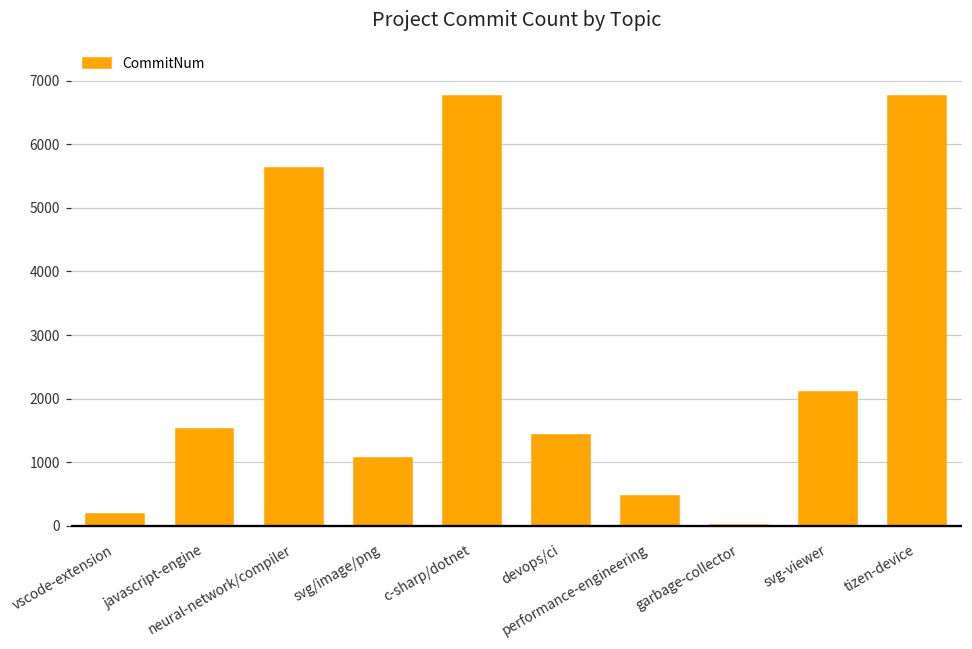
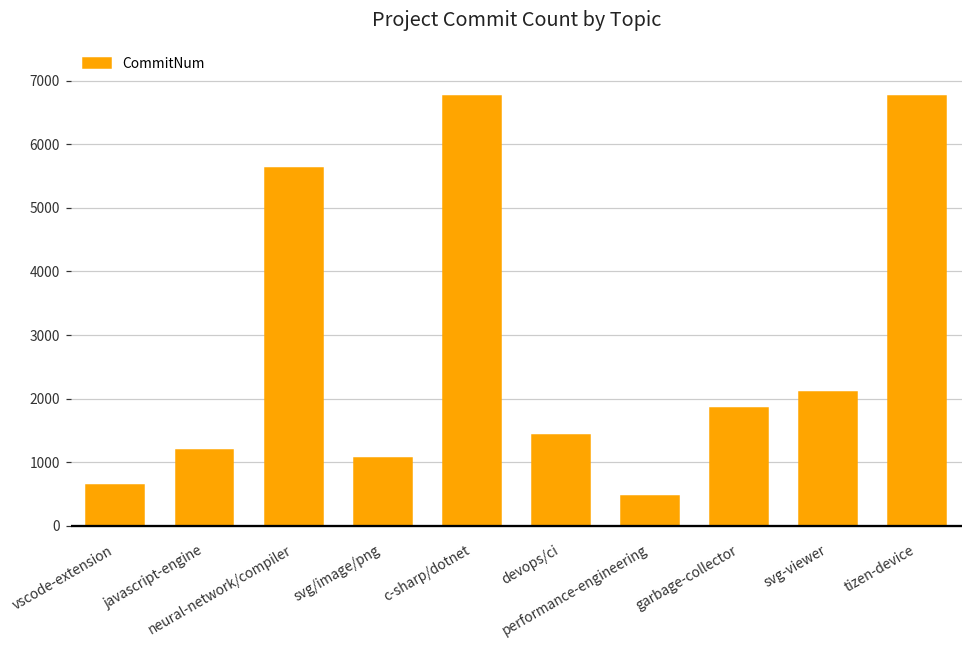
vscode-extension: 200 -> 600
javascript-engine: 1500 -> 1200
garbage-collector: 0 -> 1800
